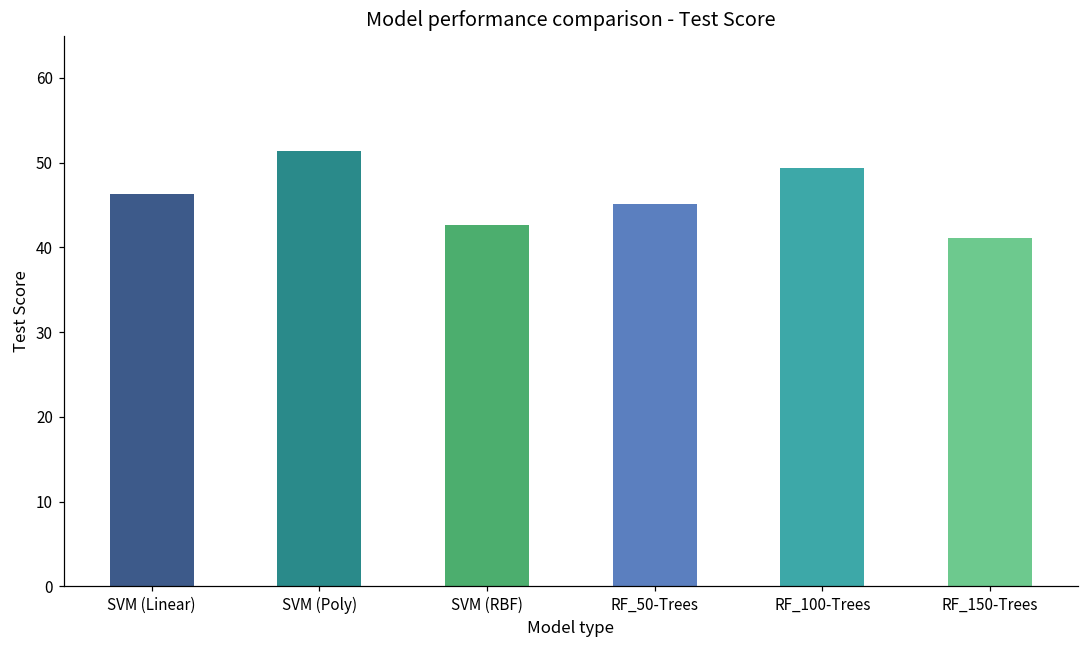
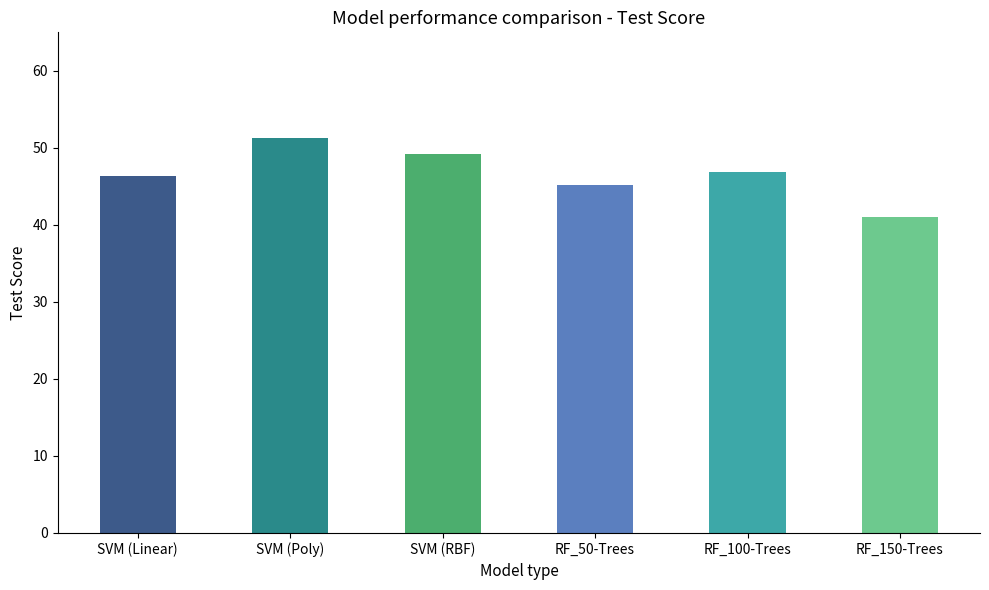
SVM (RBF): 43 -> 49
RF_100-Trees: 49 -> 47
